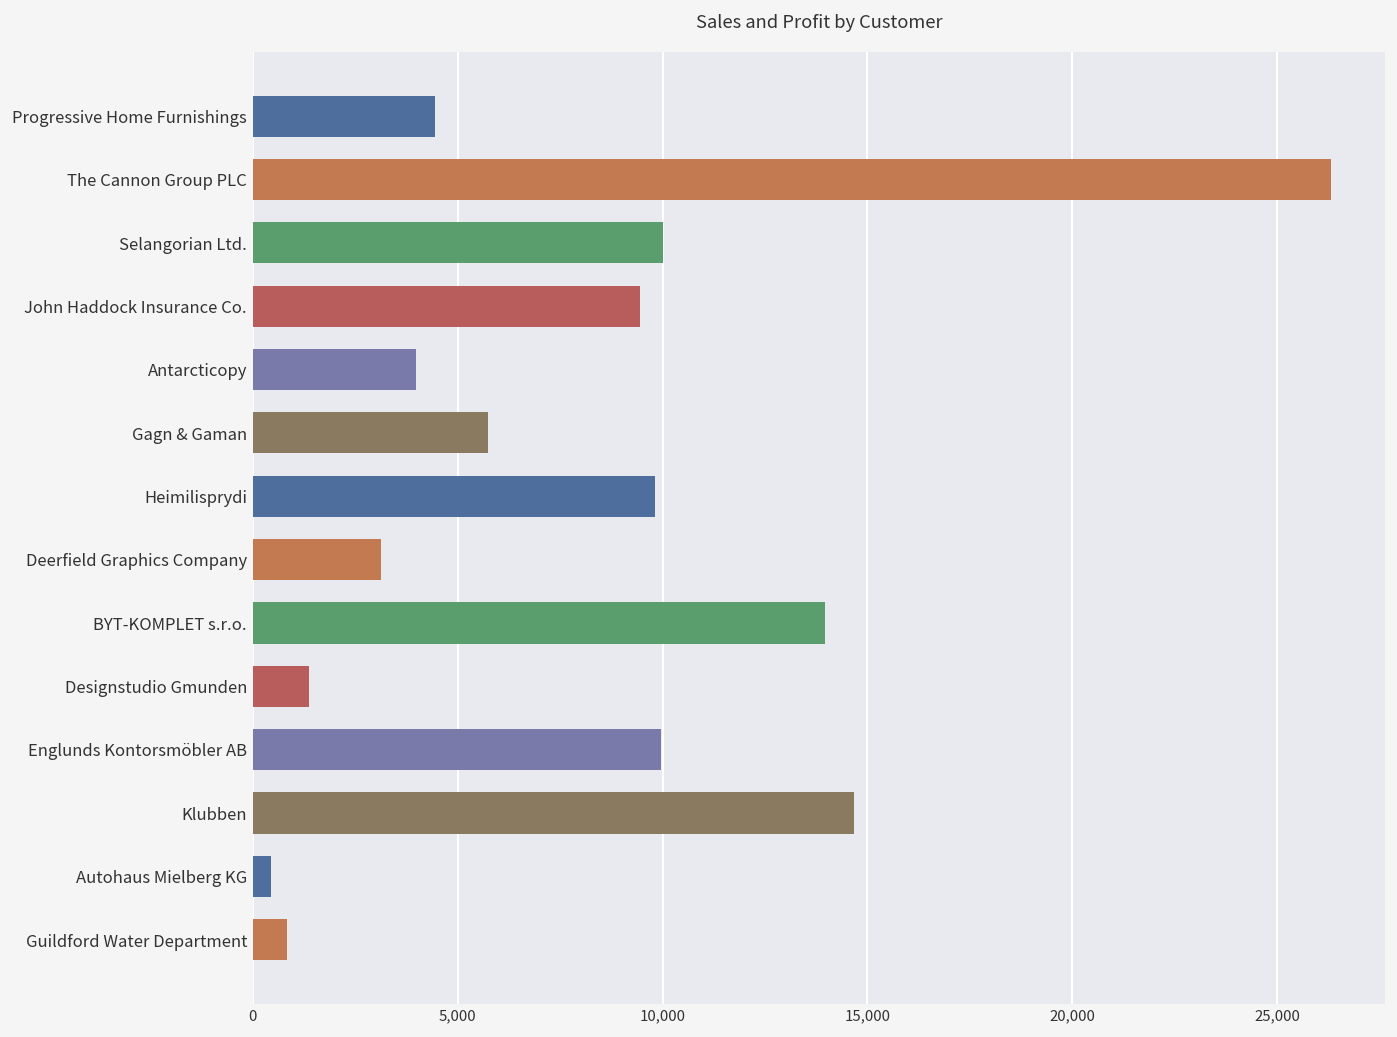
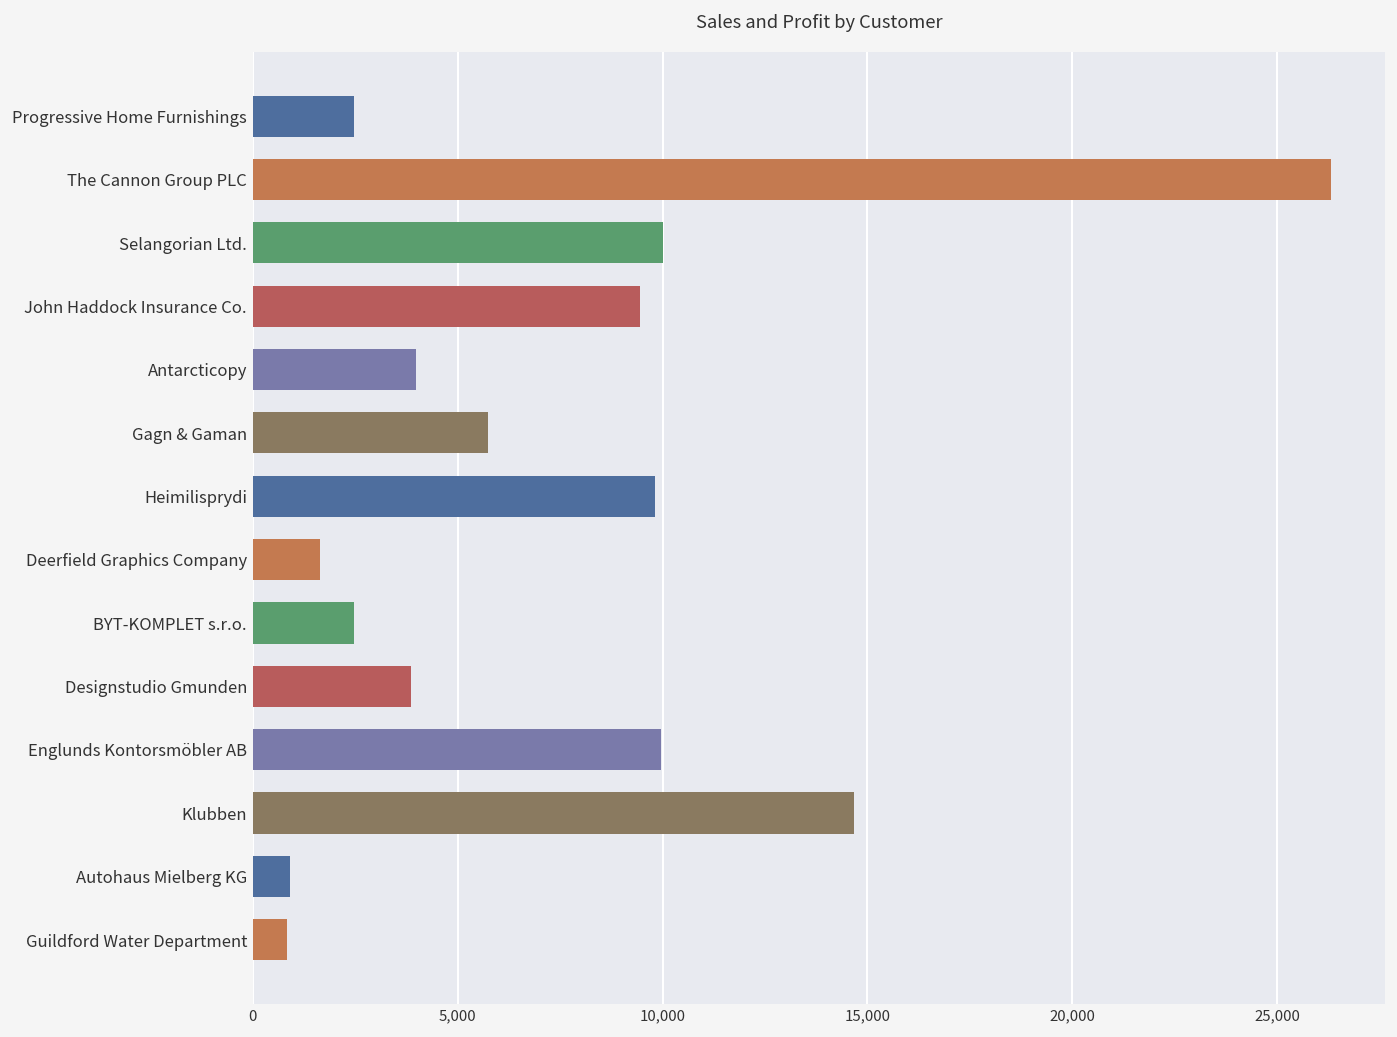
Progressive Home Furnishings: 4,500 -> 2,500
Deerfield Graphics Company: 3,100 -> 1,600
BYT-KOMPLET s.r.o.: 14,000 -> 2,500
Designstudio Gmunden: 1,400 -> 3,800
Autohaus Mielberg KG: 400 -> 900
